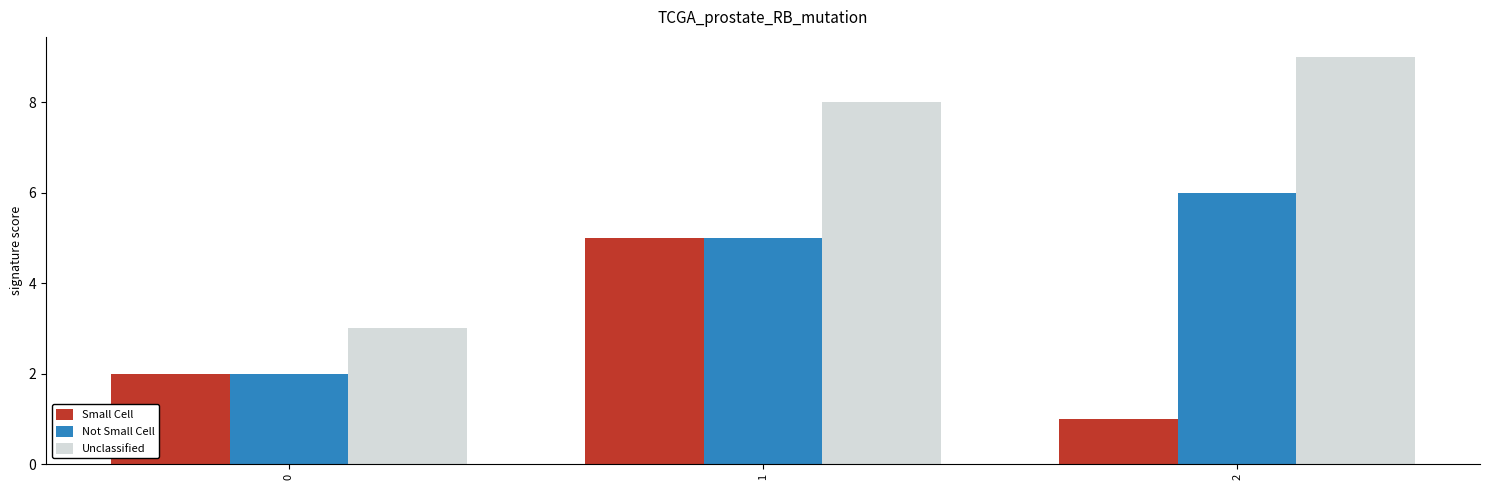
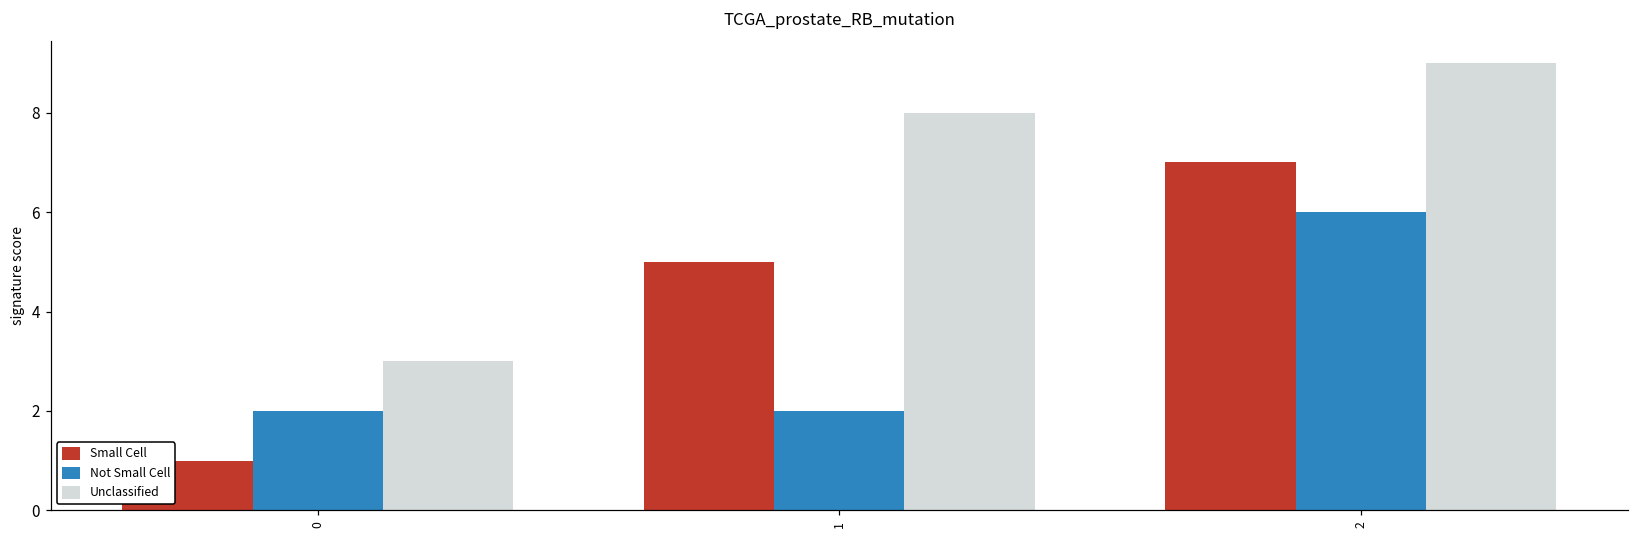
Small Cell, 0: 2 -> 1
Not Small Cell, 1: 5 -> 2
Small Cell, 2: 1 -> 7
